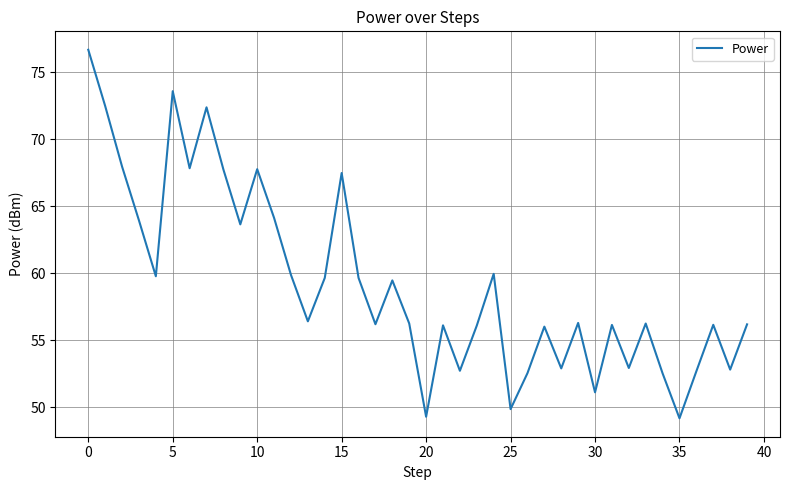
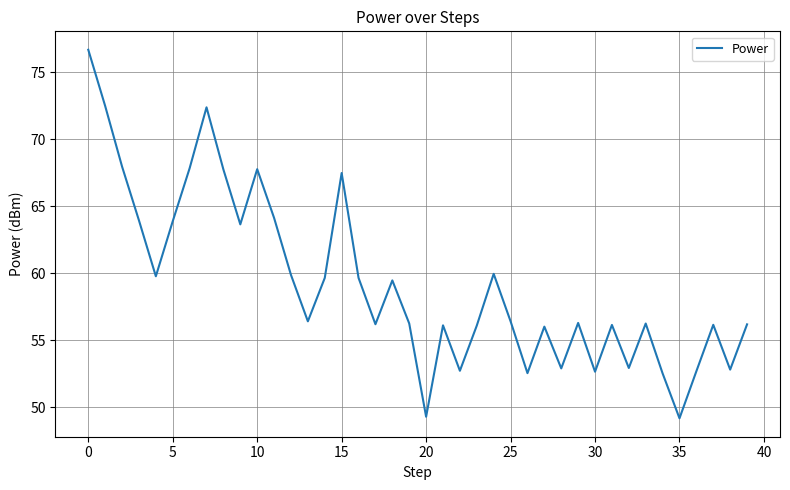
5: 73.6 -> 63.9
25: 49.9 -> 56.4
30: 51.1 -> 52.7
